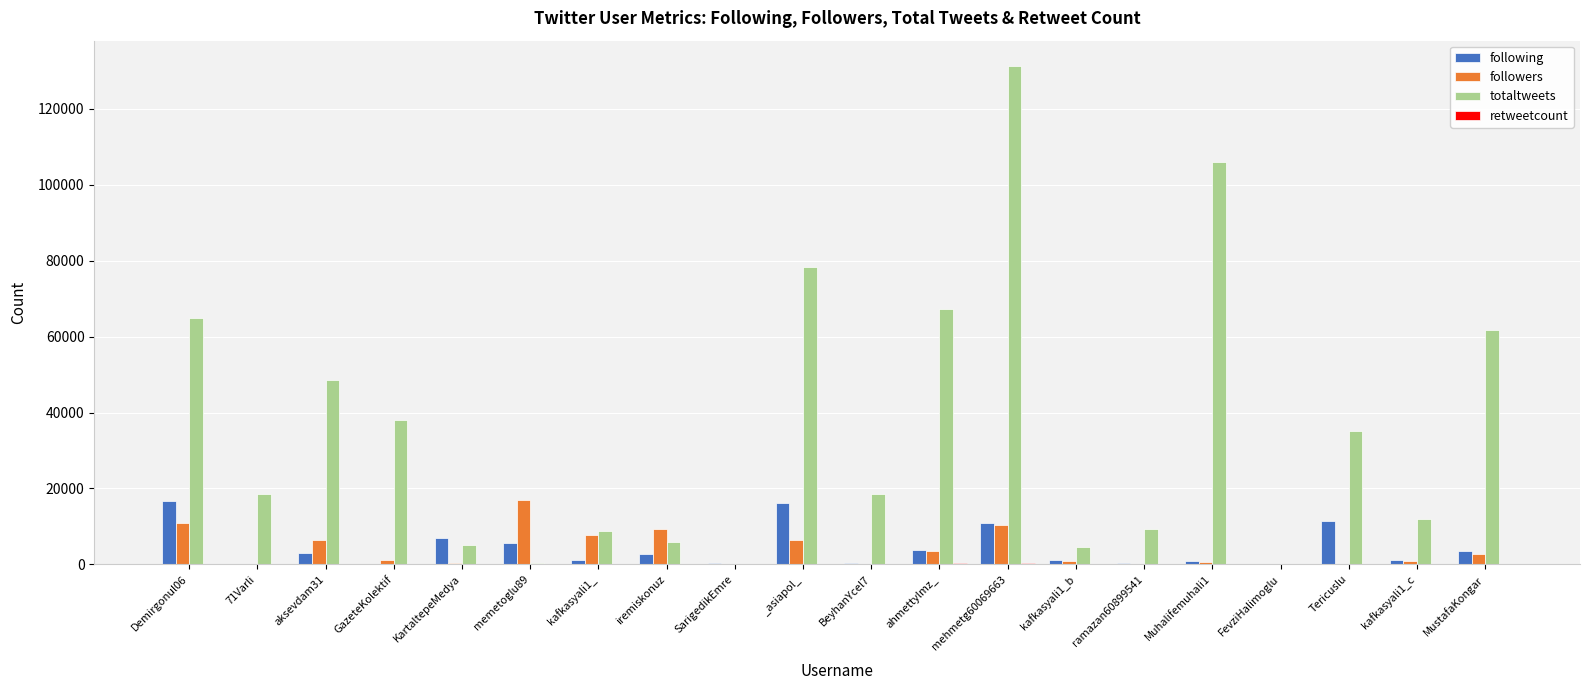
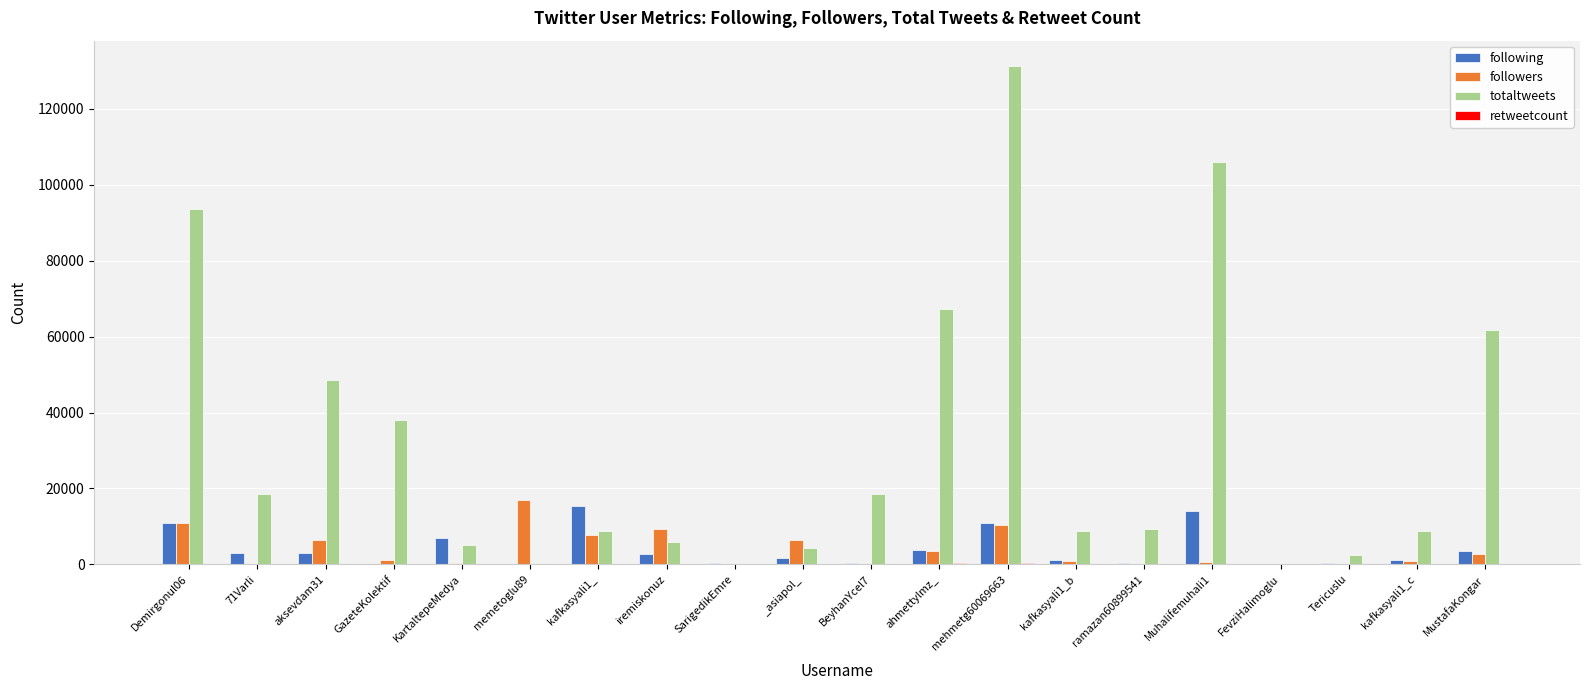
following, Demirgonul06: 17000 -> 11000
totaltweets, Demirgonul06: 65000 -> 94000
following, 71Varli: 0 -> 3000
following, memetoglu89: 6000 -> 0
following, kafkasyali1_: 1000 -> 15000
following, _asiapol_: 16000 -> 2000
totaltweets, _asiapol_: 78000 -> 4000
totaltweets, kafkasyali1_b: 5000 -> 9000
following, Muhalifemuhali1: 1000 -> 14000
following, Tericuslu: 11000 -> 0
totaltweets, Tericuslu: 35000 -> 3000
totaltweets, kafkasyali1_c: 12000 -> 9000
